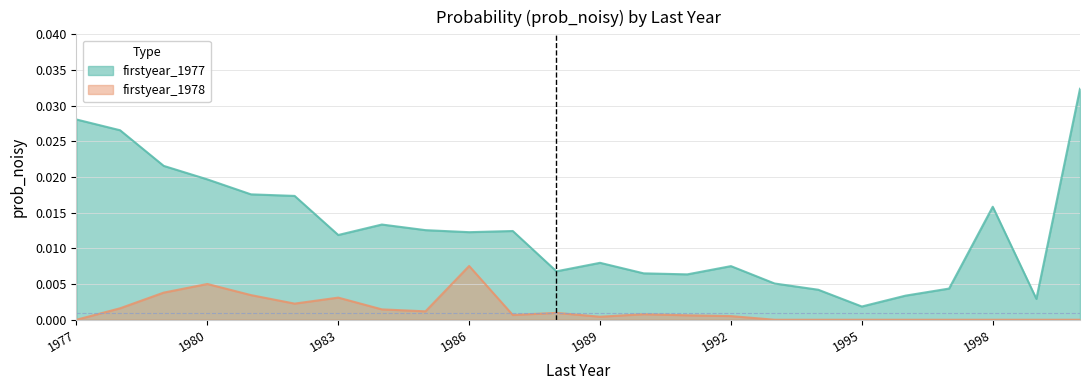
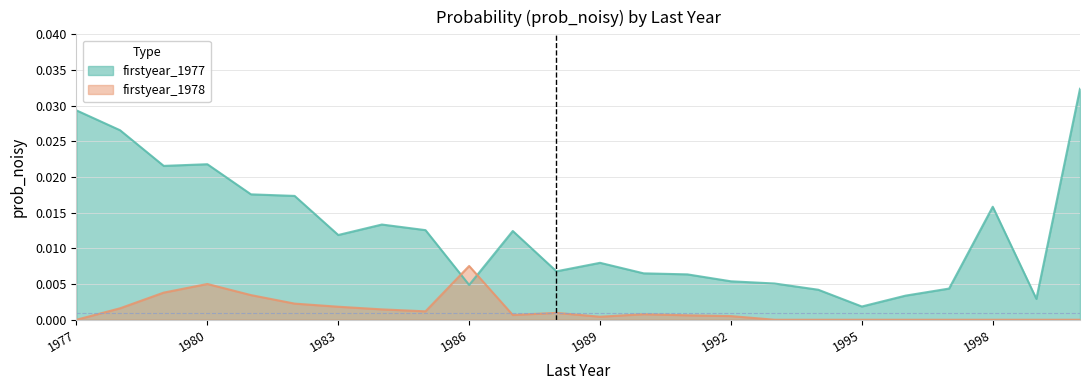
firstyear_1977, 1977: 0.028 -> 0.029
firstyear_1977, 1980: 0.020 -> 0.022
firstyear_1978, 1983: 0.003 -> 0.002
firstyear_1977, 1986: 0.012 -> 0.005
firstyear_1977, 1992: 0.008 -> 0.005
